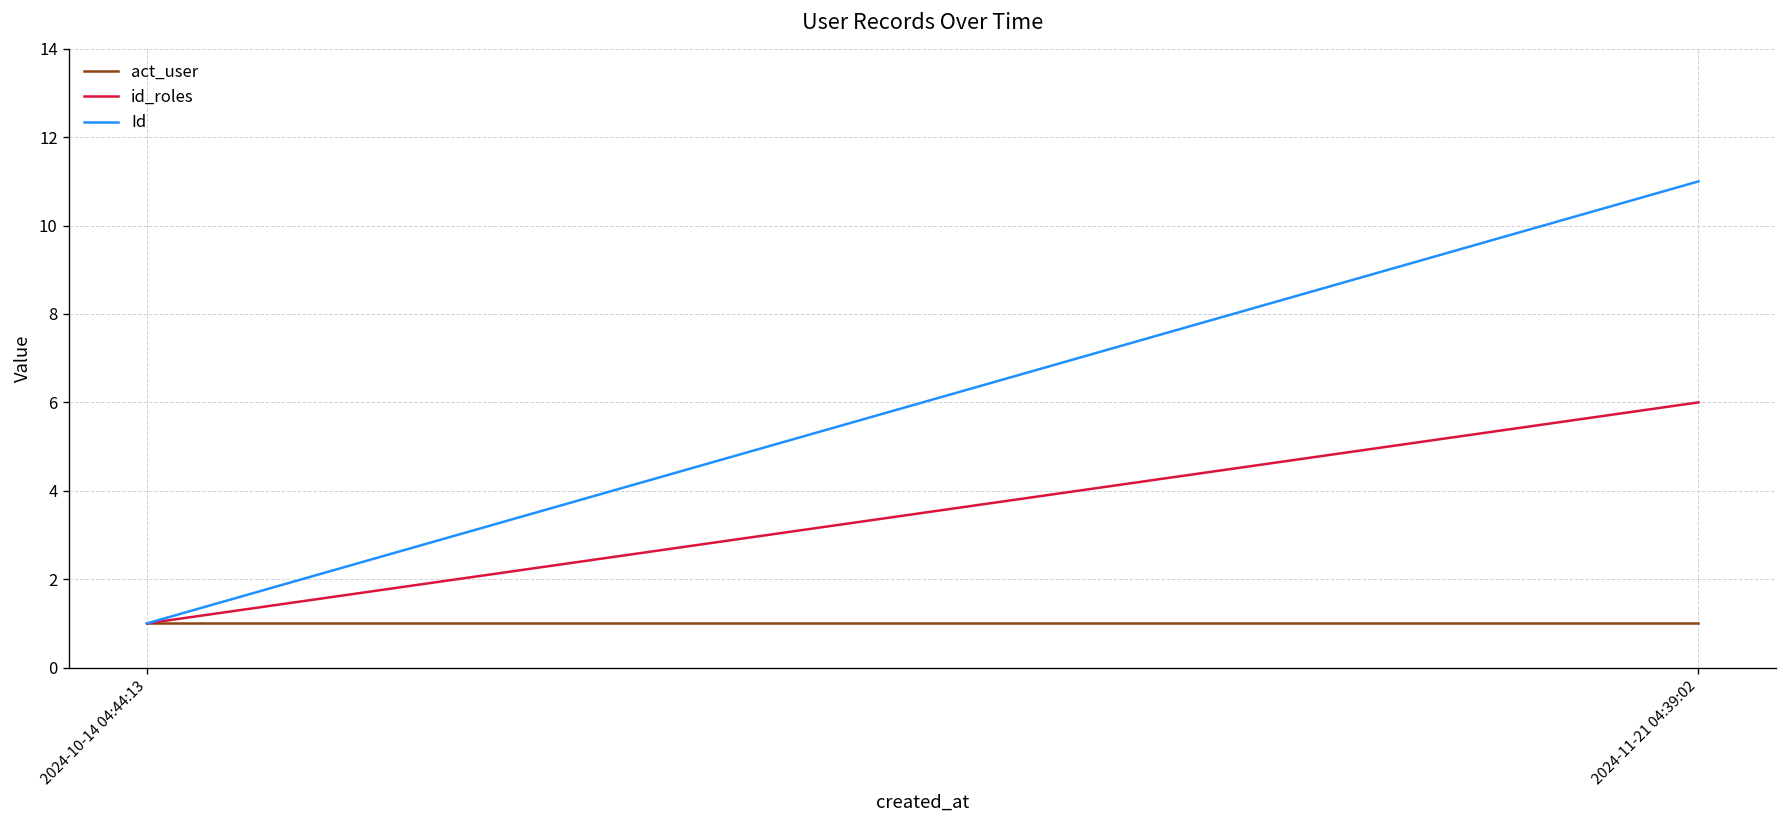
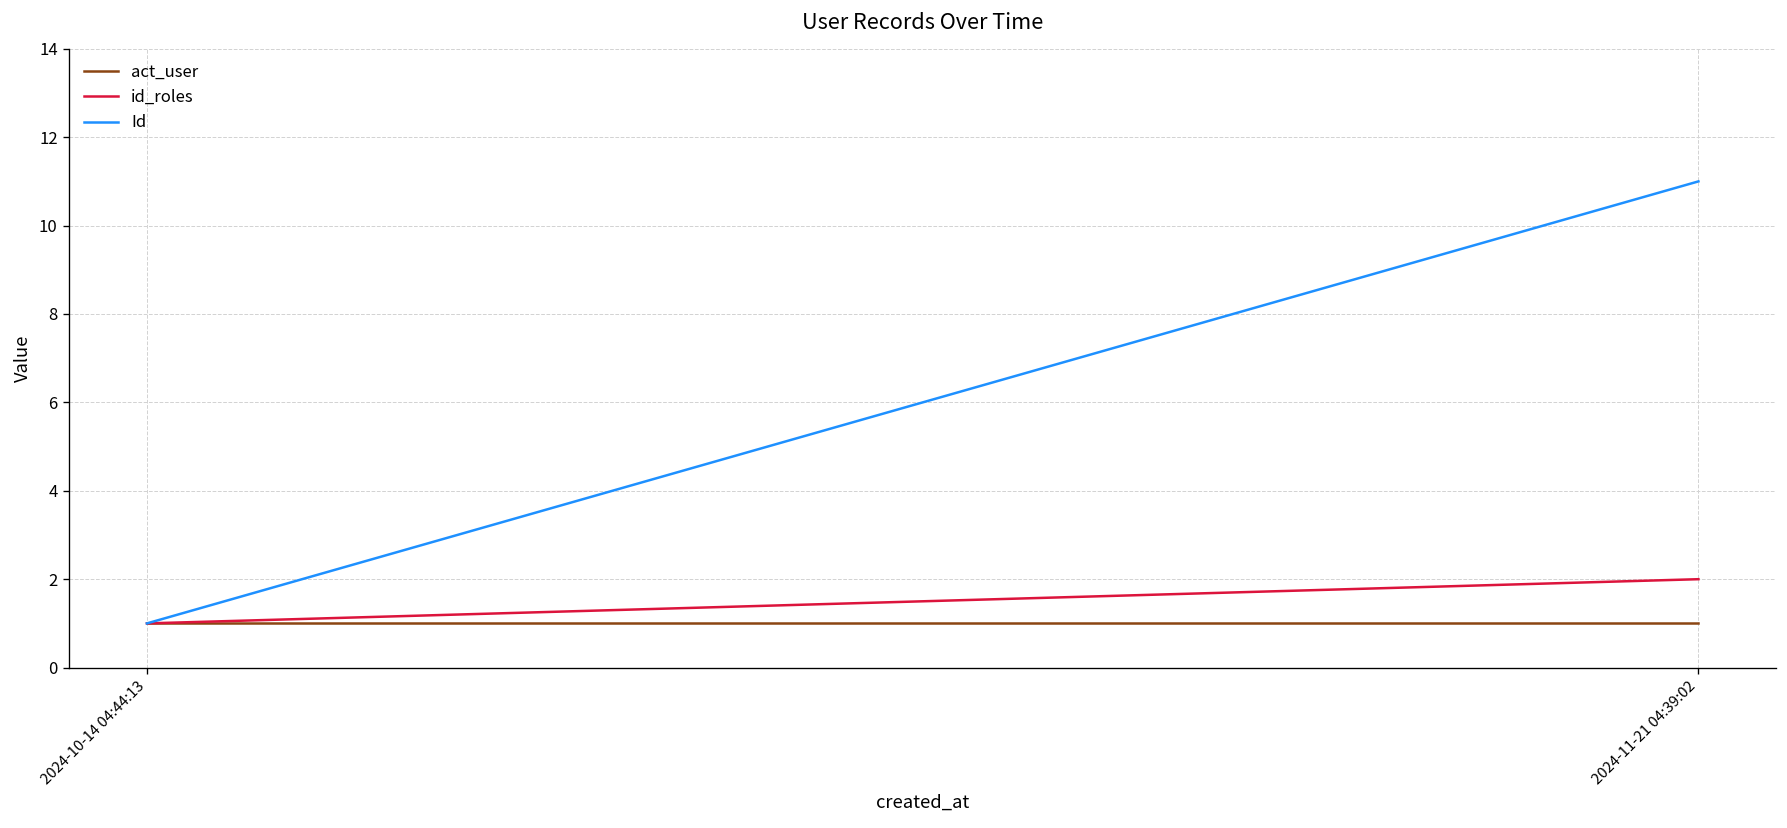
id_roles, 2024-11-21 04:39:02: 6 -> 2
